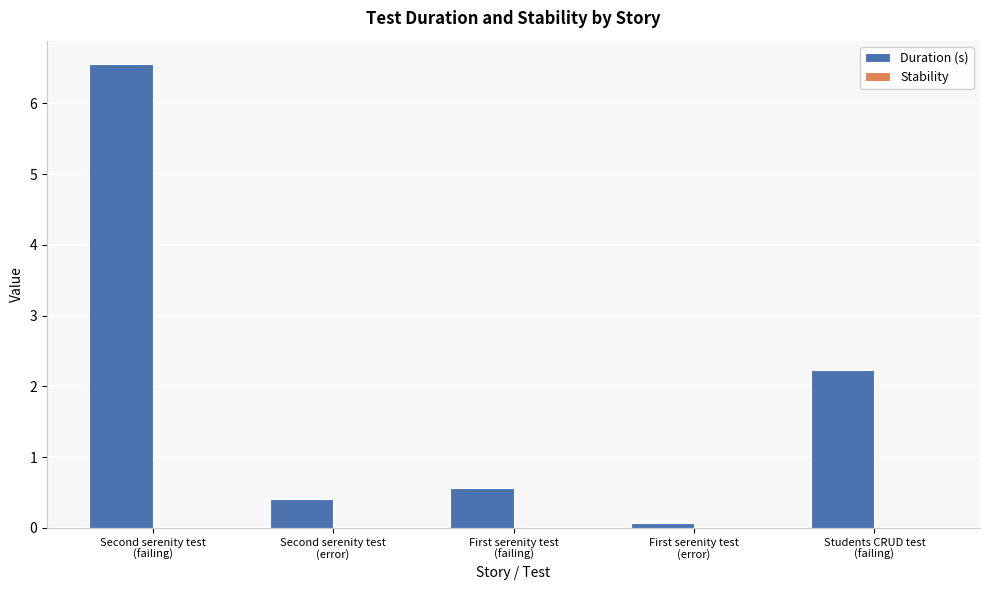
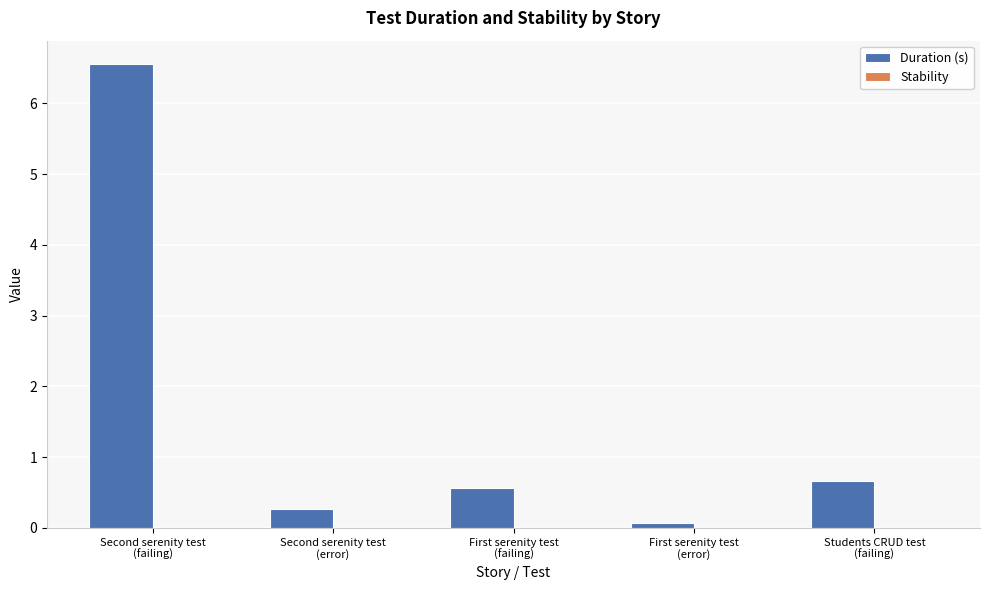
Duration (s), Second serenity test (error): 0.4 -> 0.3
Duration (s), Students CRUD test (failing): 2.2 -> 0.7
